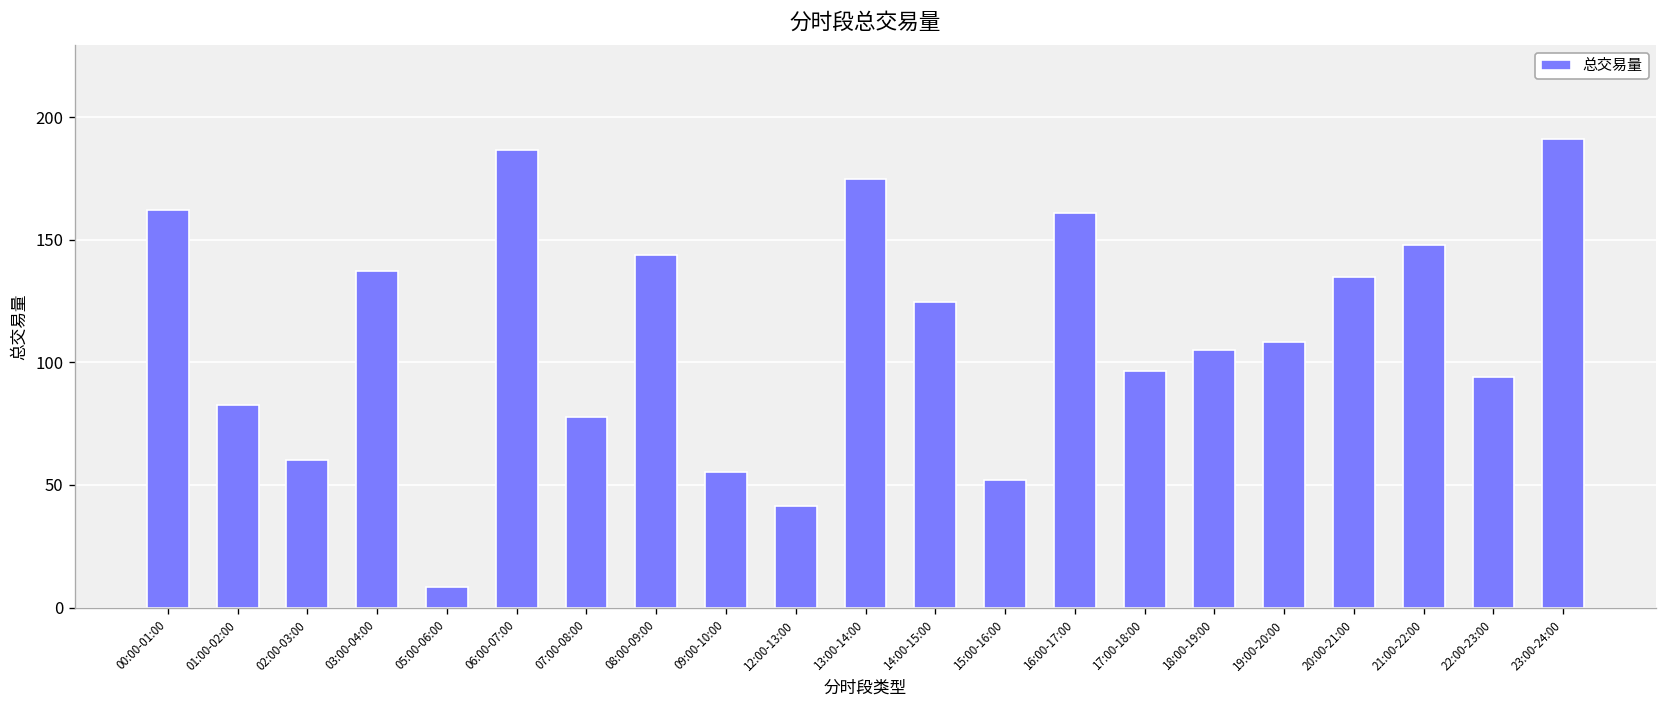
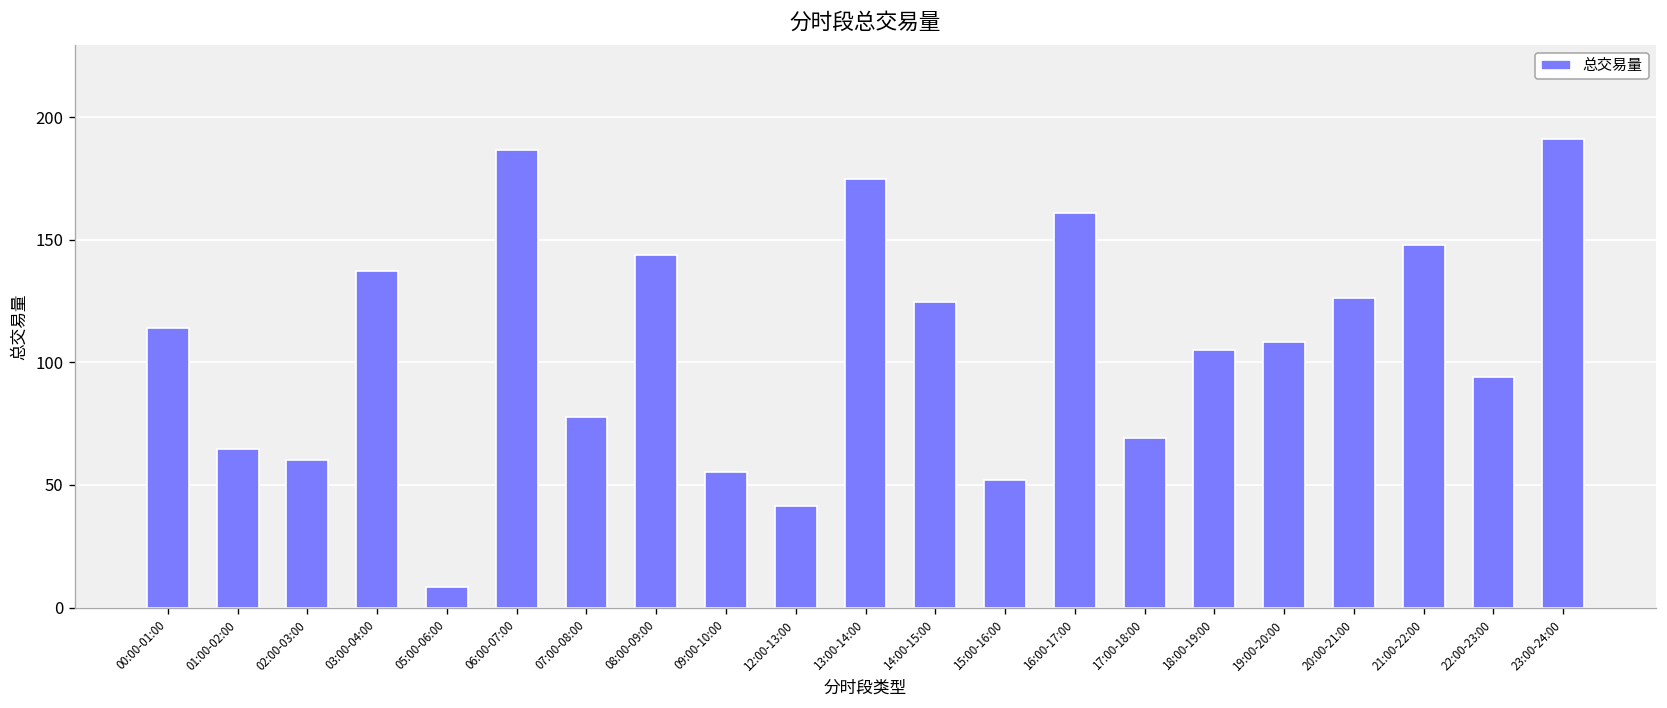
00:00-01:00: 162 -> 114
01:00-02:00: 83 -> 65
17:00-18:00: 97 -> 69
20:00-21:00: 135 -> 126
